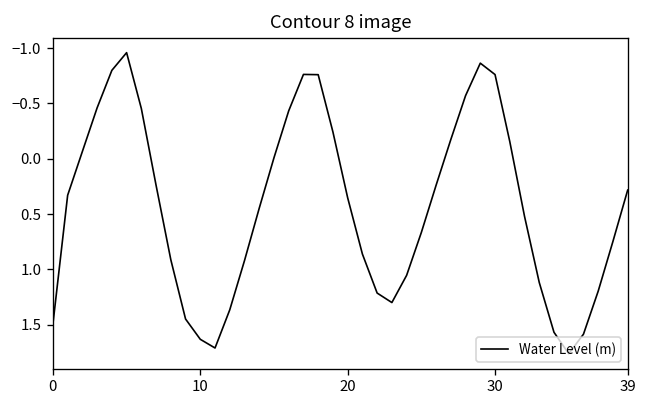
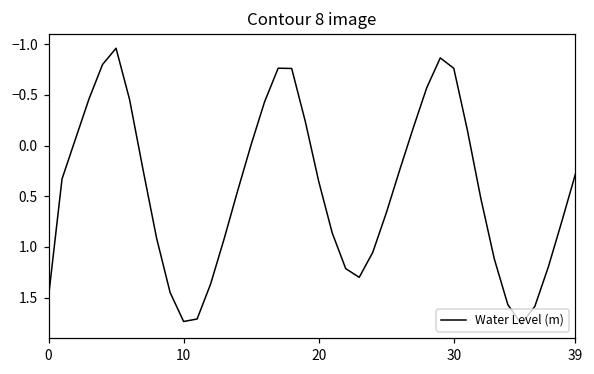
10: 1.6 -> 1.7
